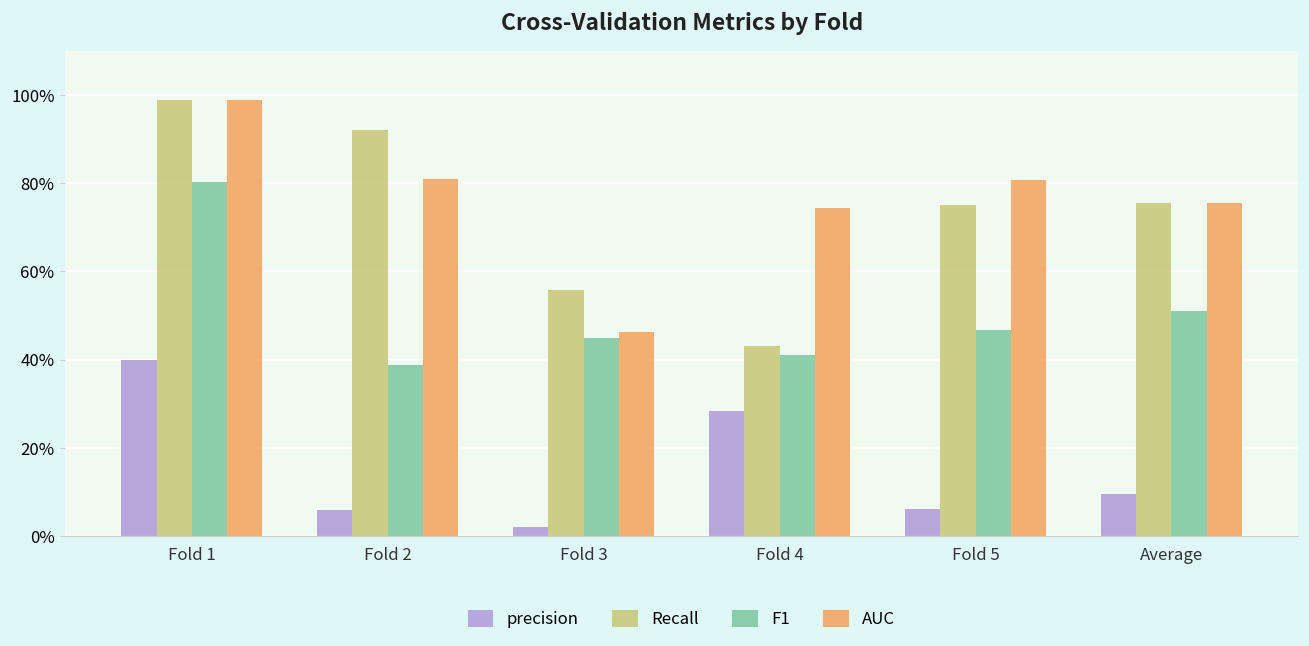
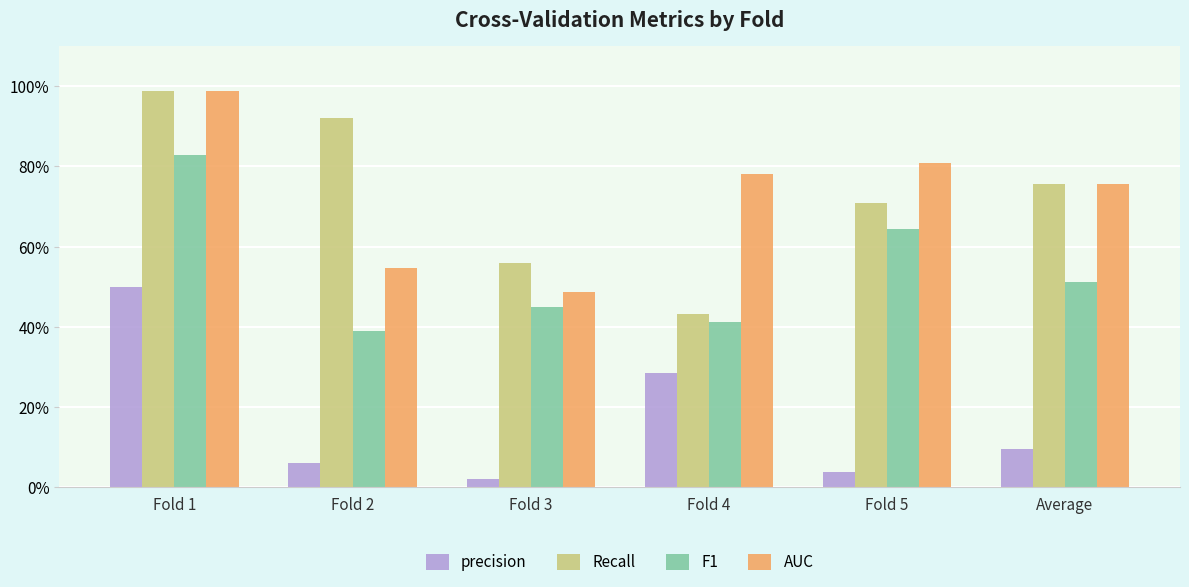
precision, Fold 1: 40% -> 50%
F1, Fold 1: 80% -> 83%
AUC, Fold 2: 81% -> 55%
AUC, Fold 3: 46% -> 49%
AUC, Fold 4: 74% -> 78%
precision, Fold 5: 6% -> 4%
Recall, Fold 5: 75% -> 71%
F1, Fold 5: 47% -> 64%
